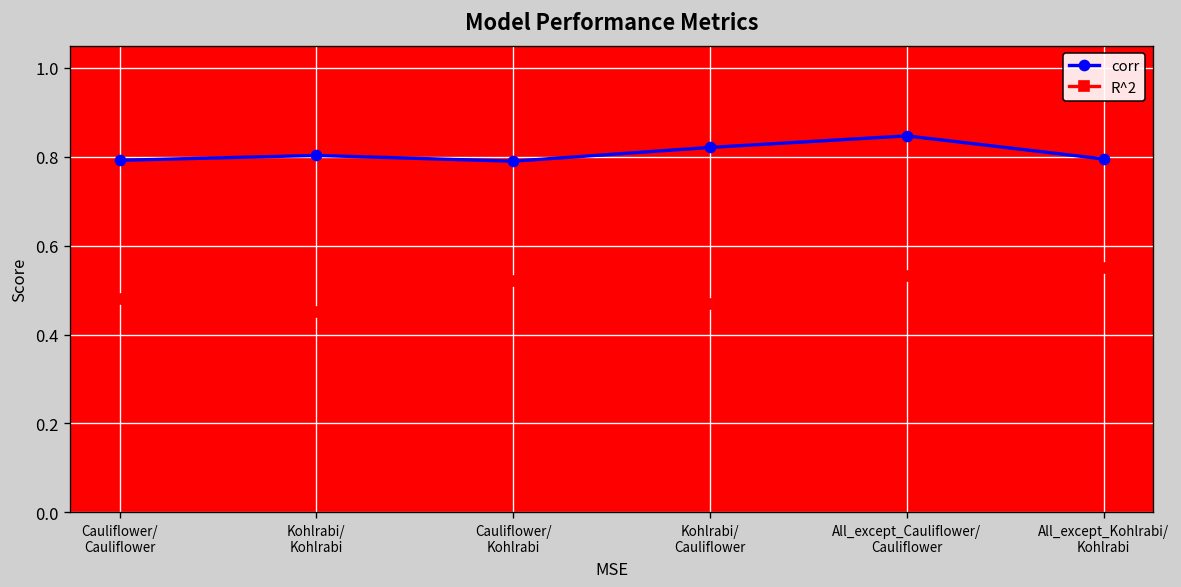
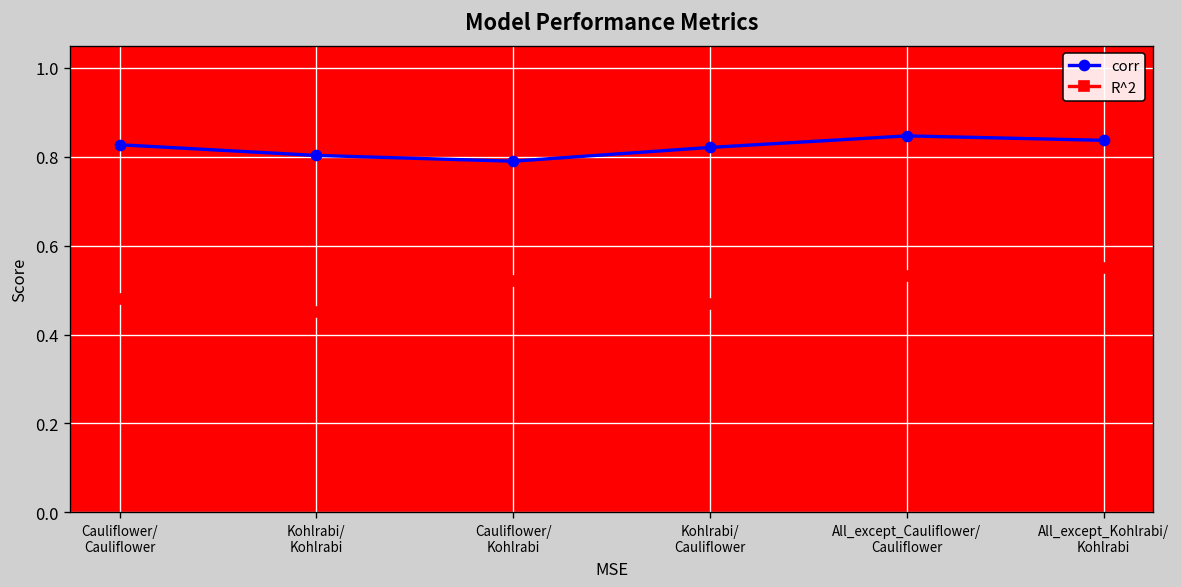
corr, Cauliflower/ Cauliflower: 0.79 -> 0.83
corr, All_except_Kohlrabi/ Kohlrabi: 0.80 -> 0.84
